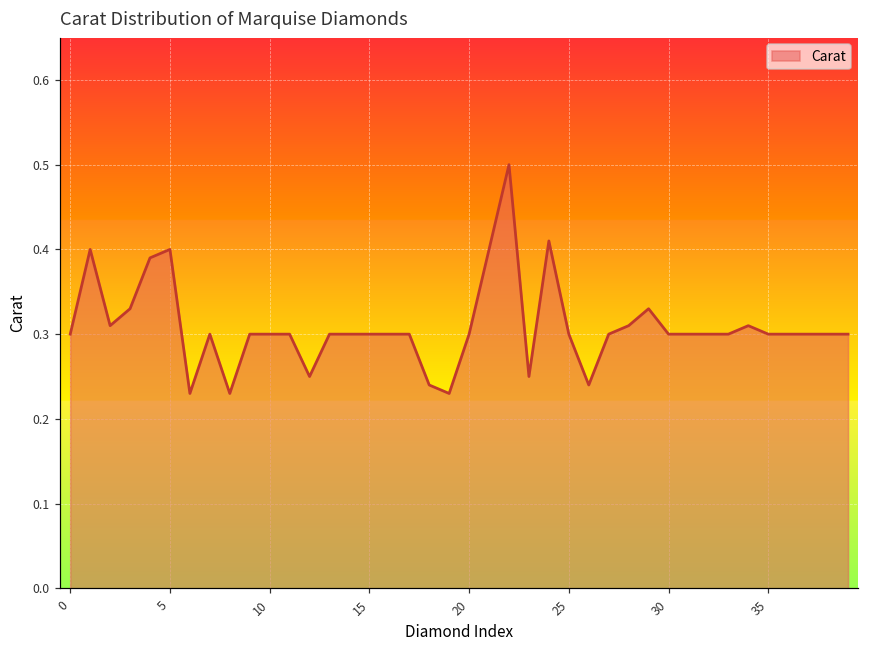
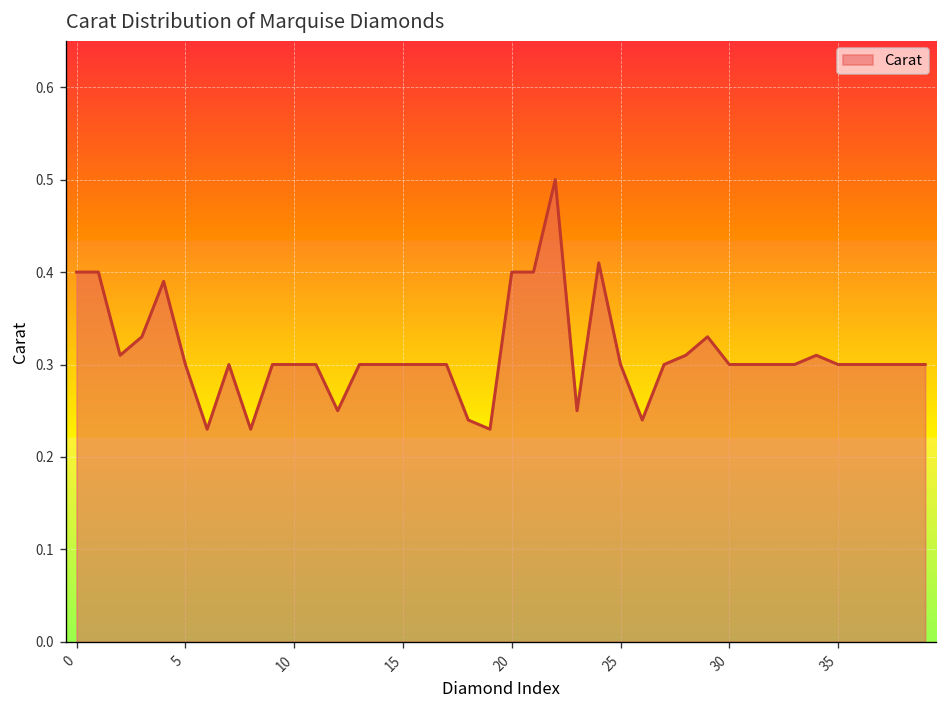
0: 0.3 -> 0.4
5: 0.4 -> 0.3
20: 0.3 -> 0.4
